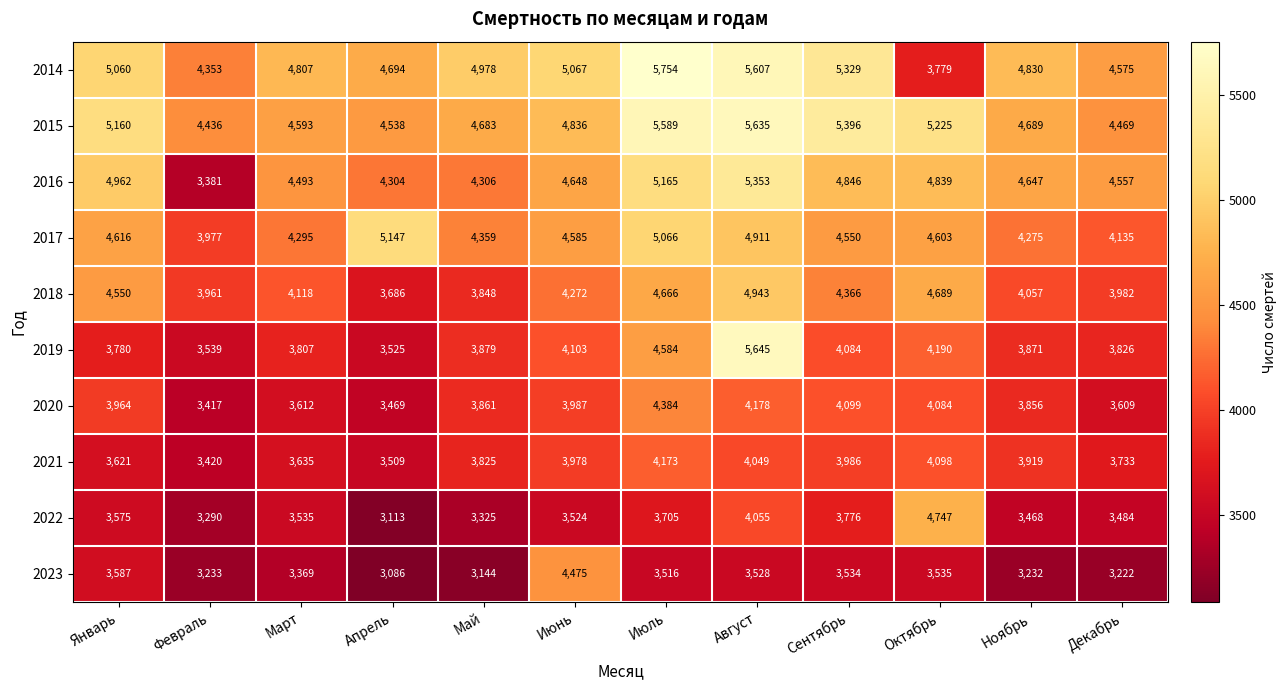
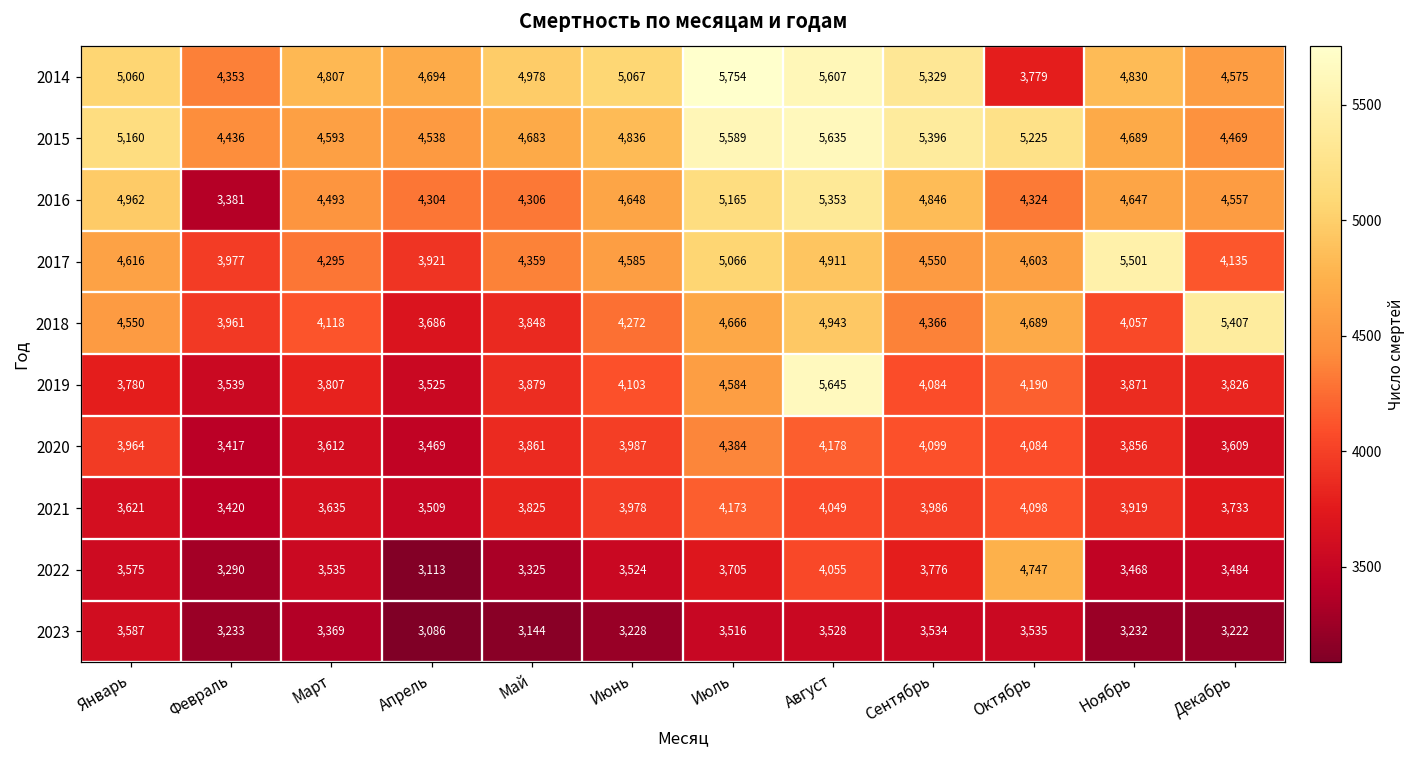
2016, Октябрь: 4,839 -> 4,324
2017, Апрель: 5,147 -> 3,921
2017, Ноябрь: 4,275 -> 5,501
2018, Декабрь: 3,982 -> 5,407
2023, Июнь: 4,475 -> 3,228
